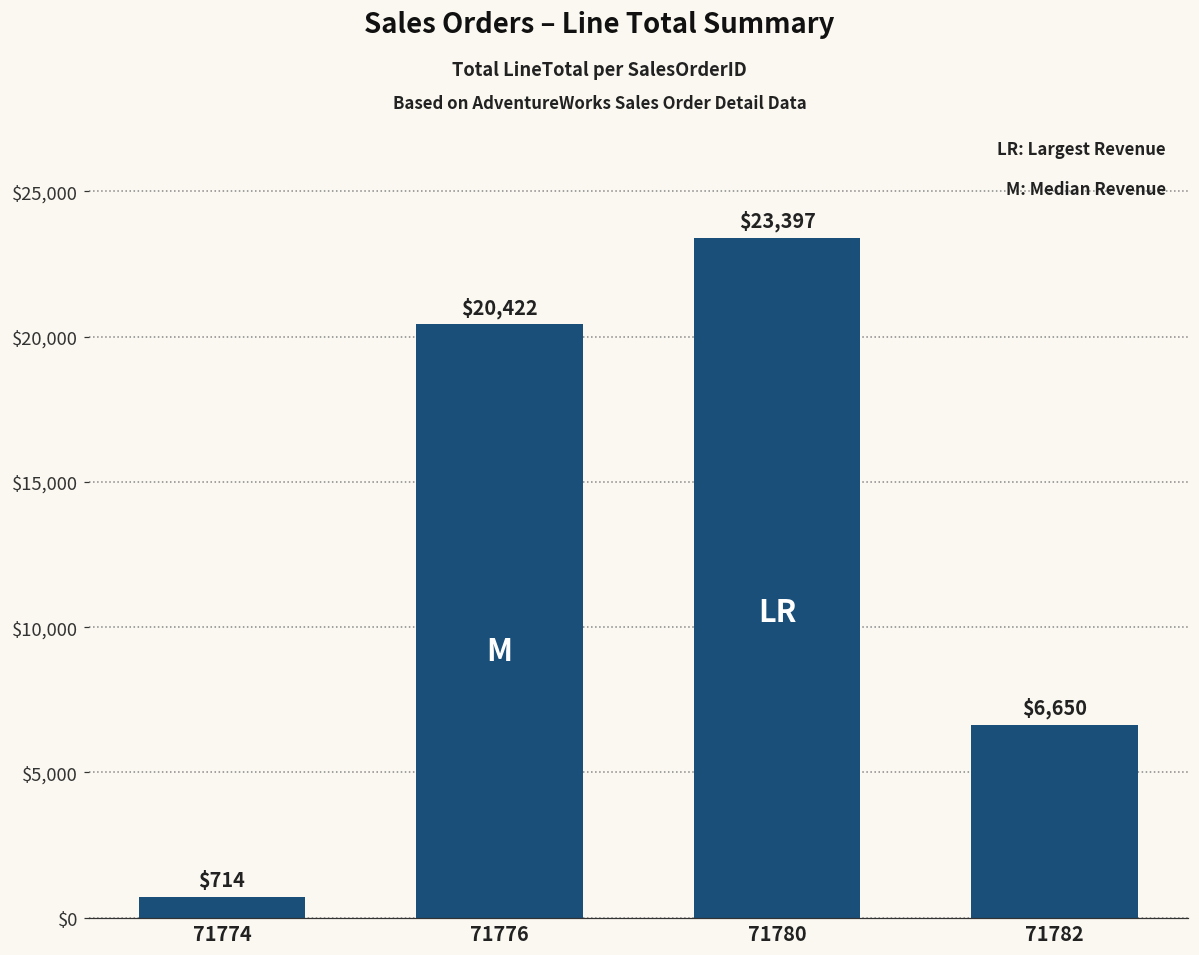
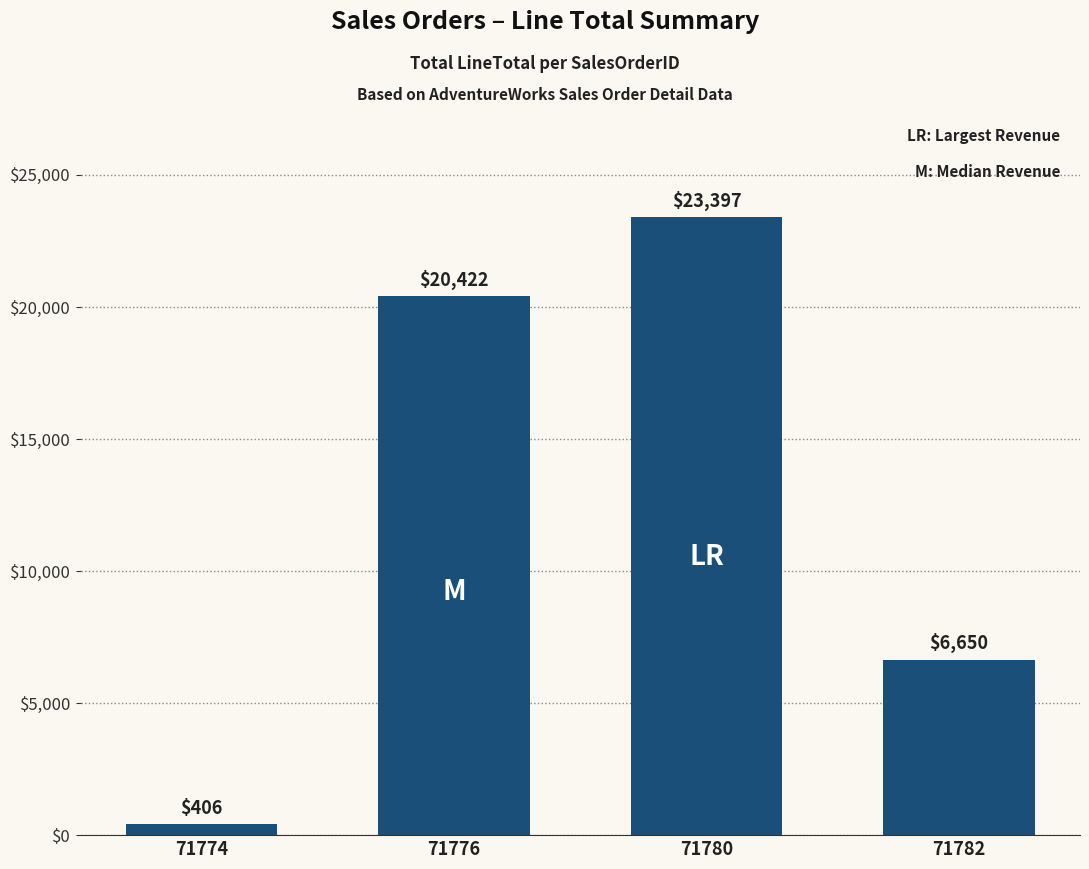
71774: $714 -> $406
